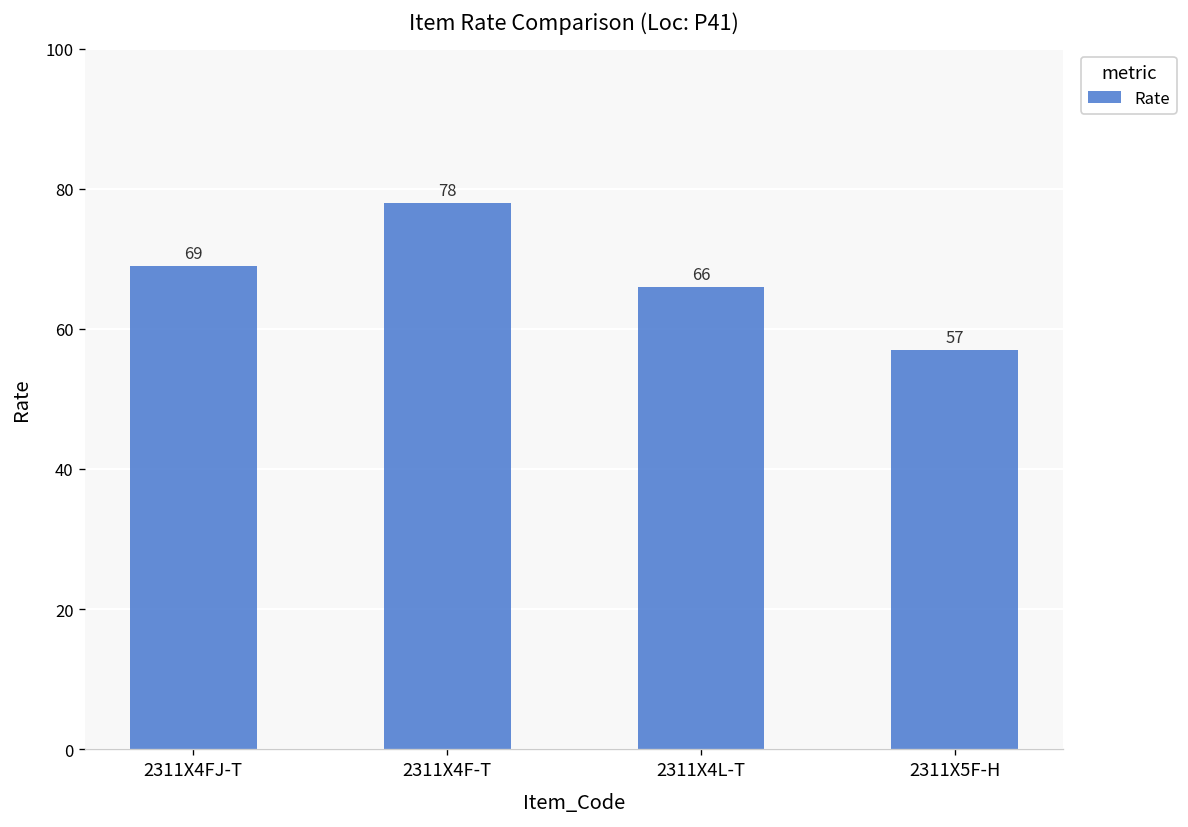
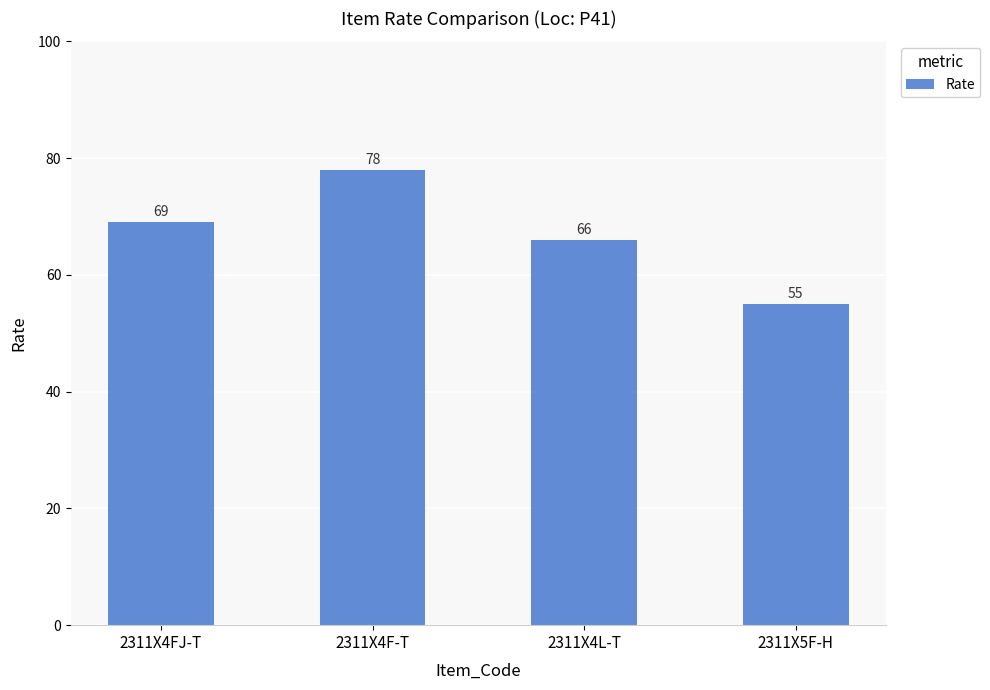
2311X5F-H: 57 -> 55
